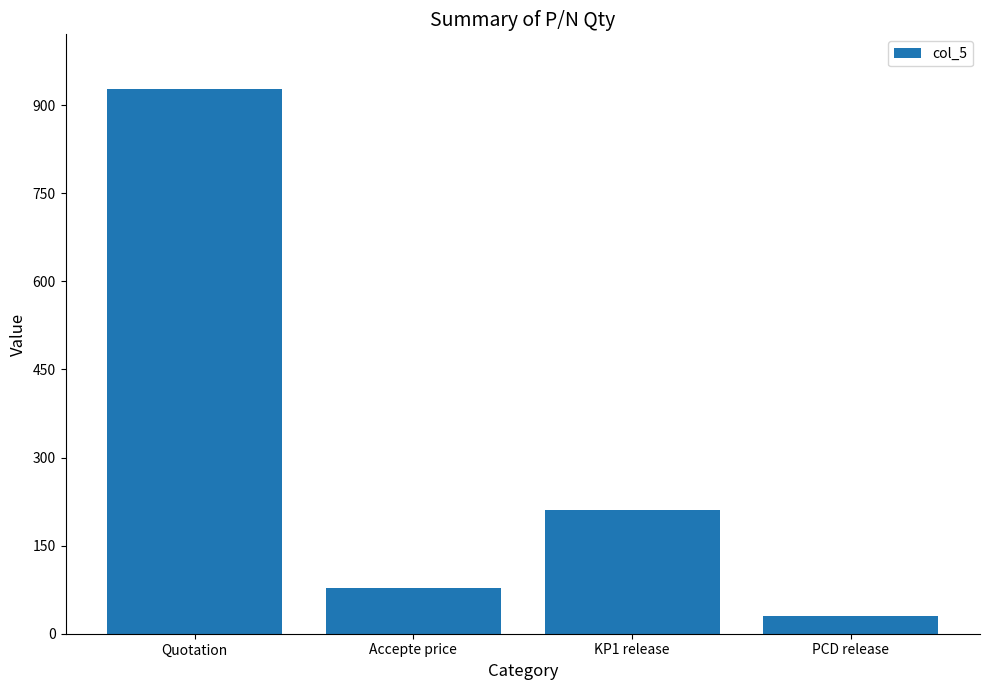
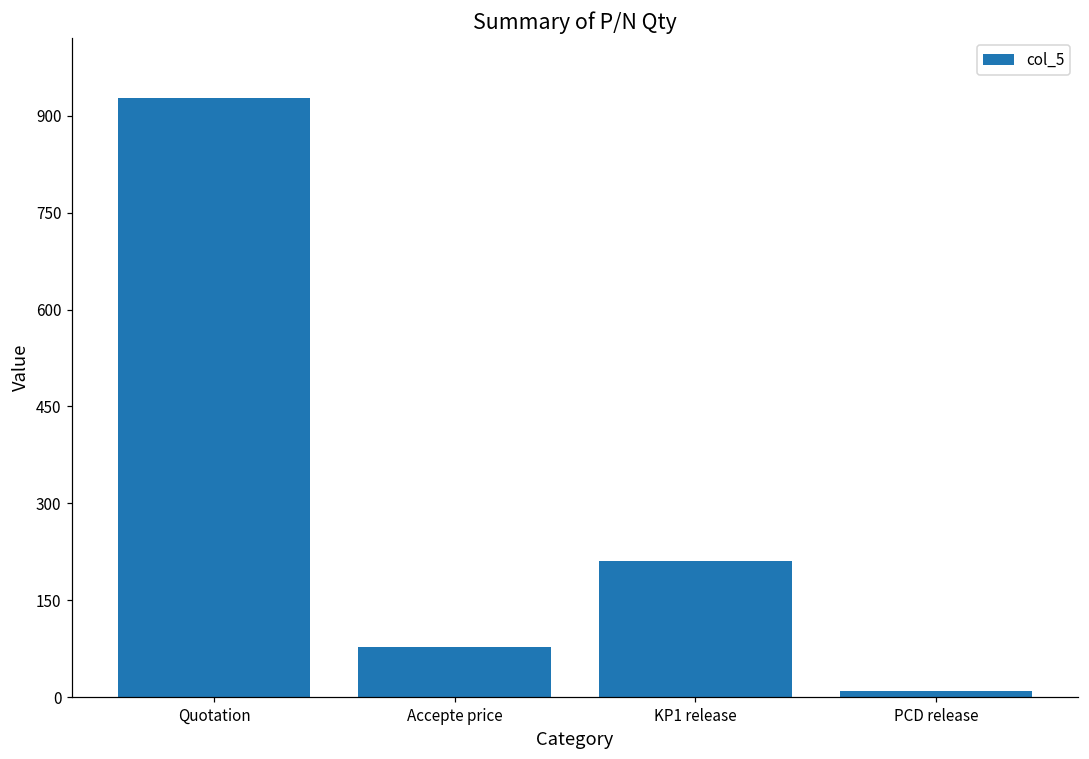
PCD release: 30 -> 10
